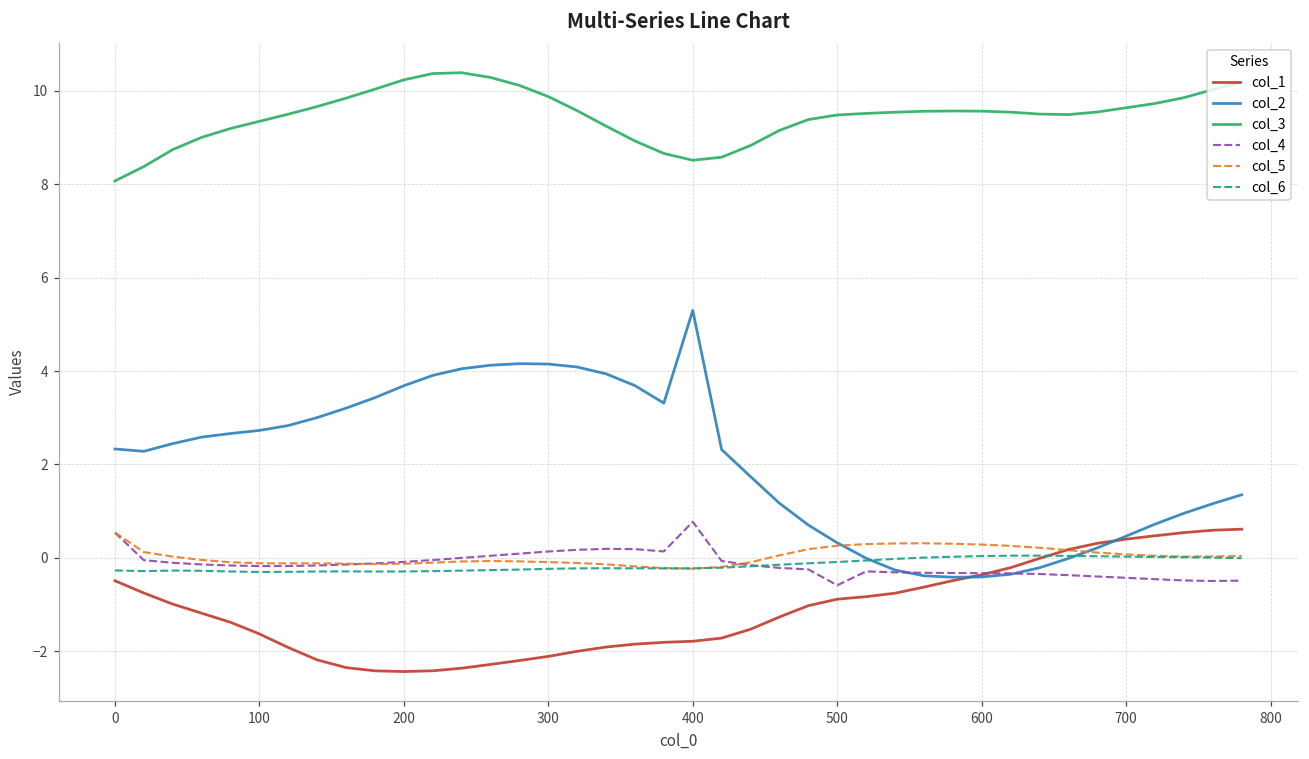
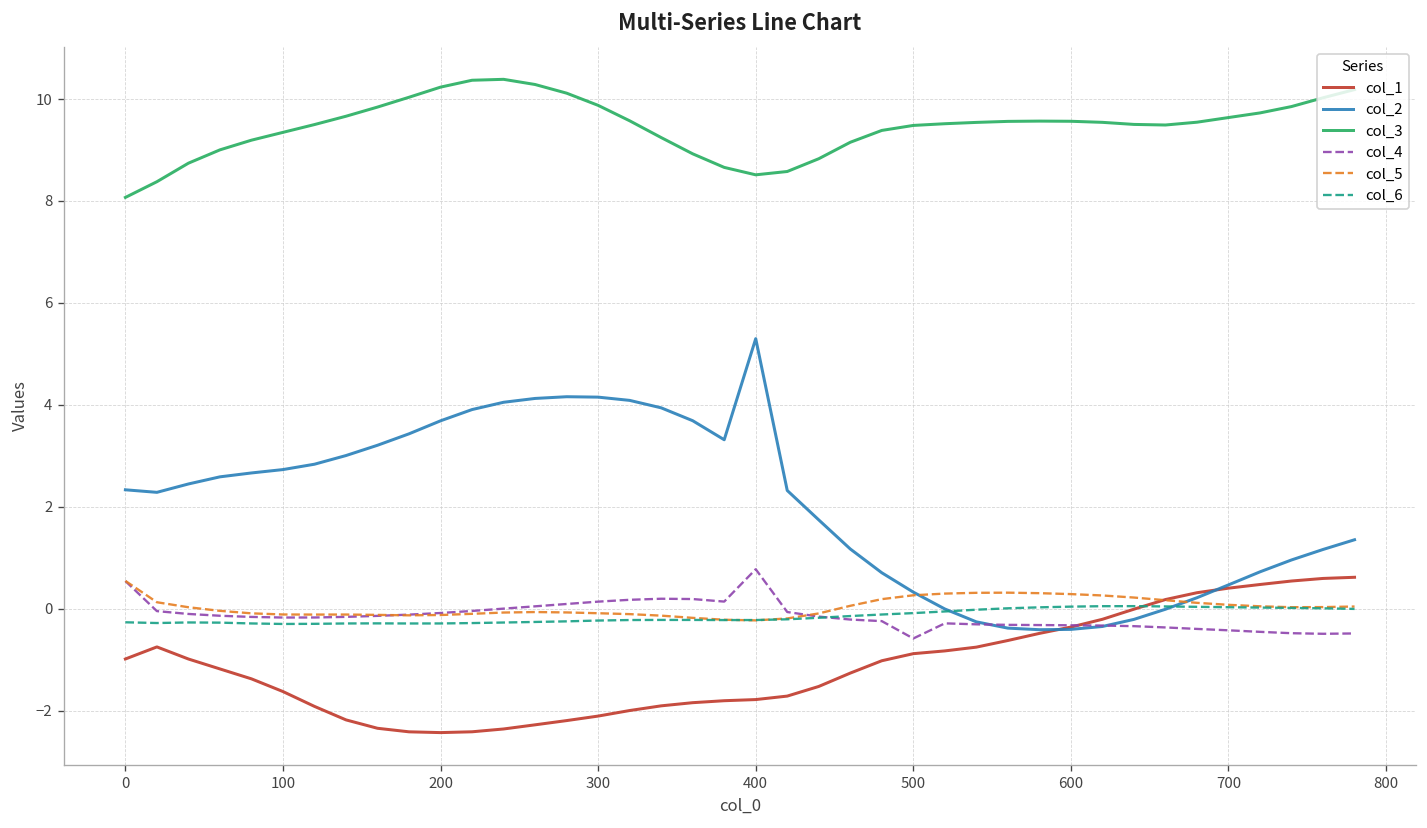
col_1, 0: -0.5 -> -1.0
